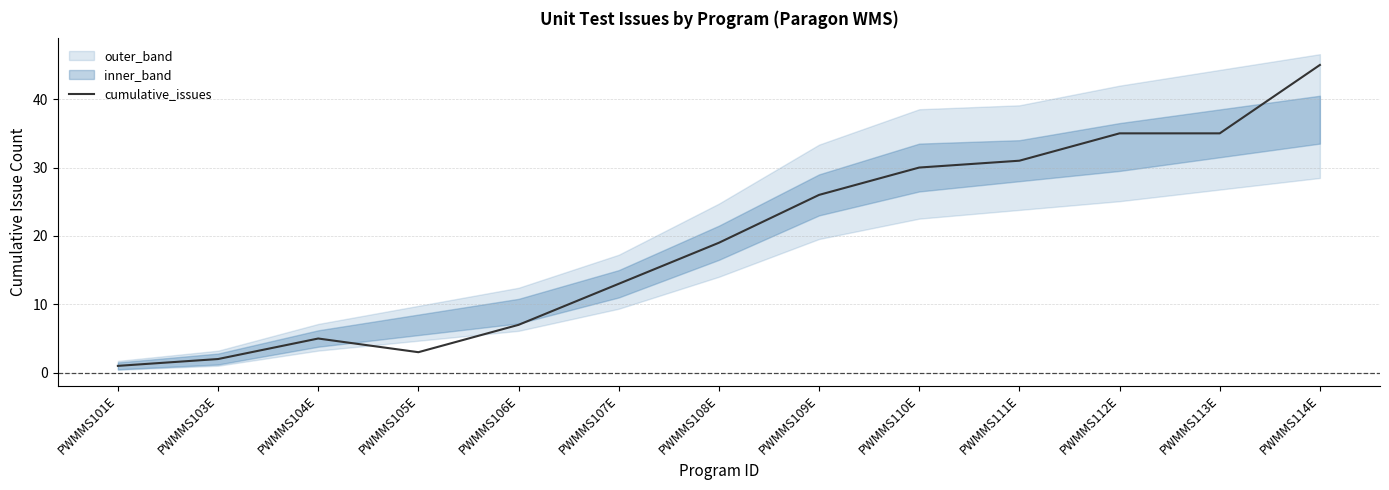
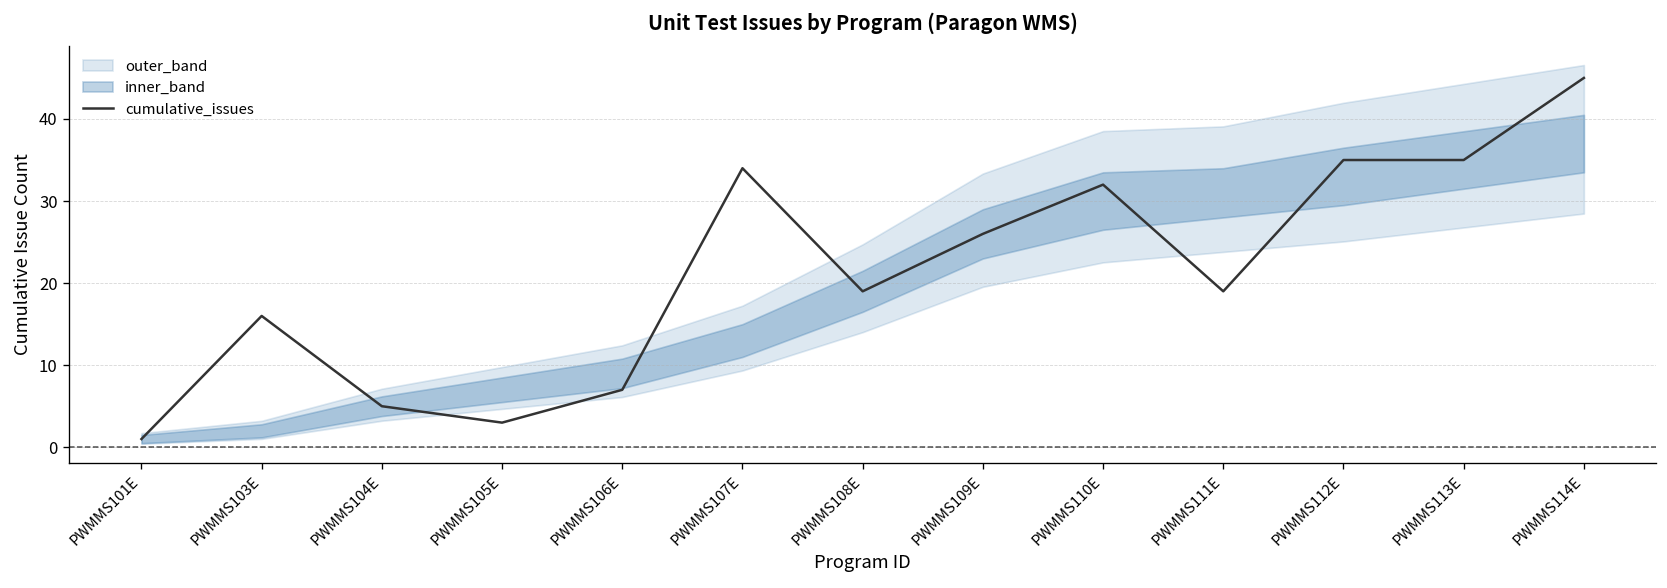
cumulative_issues, PWMMS103E: 2 -> 16
cumulative_issues, PWMMS107E: 13 -> 34
cumulative_issues, PWMMS110E: 30 -> 32
cumulative_issues, PWMMS111E: 31 -> 19
